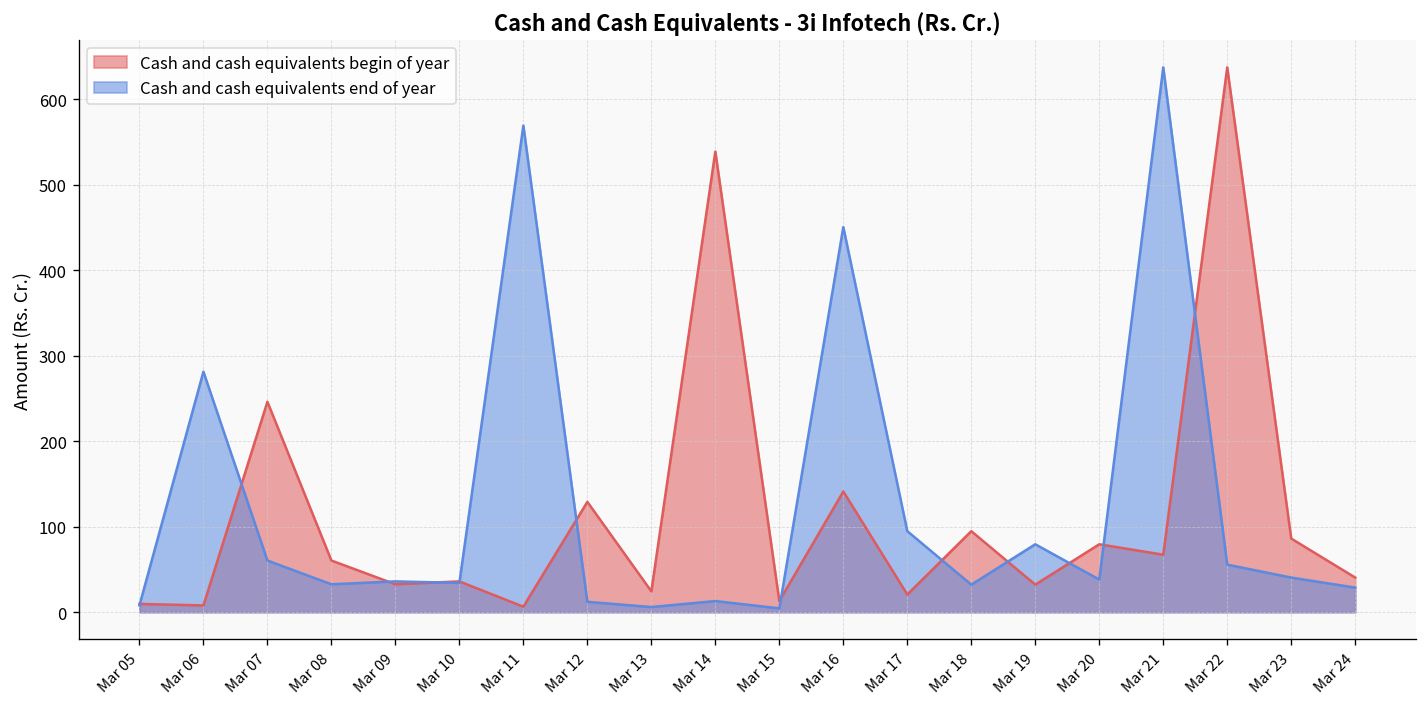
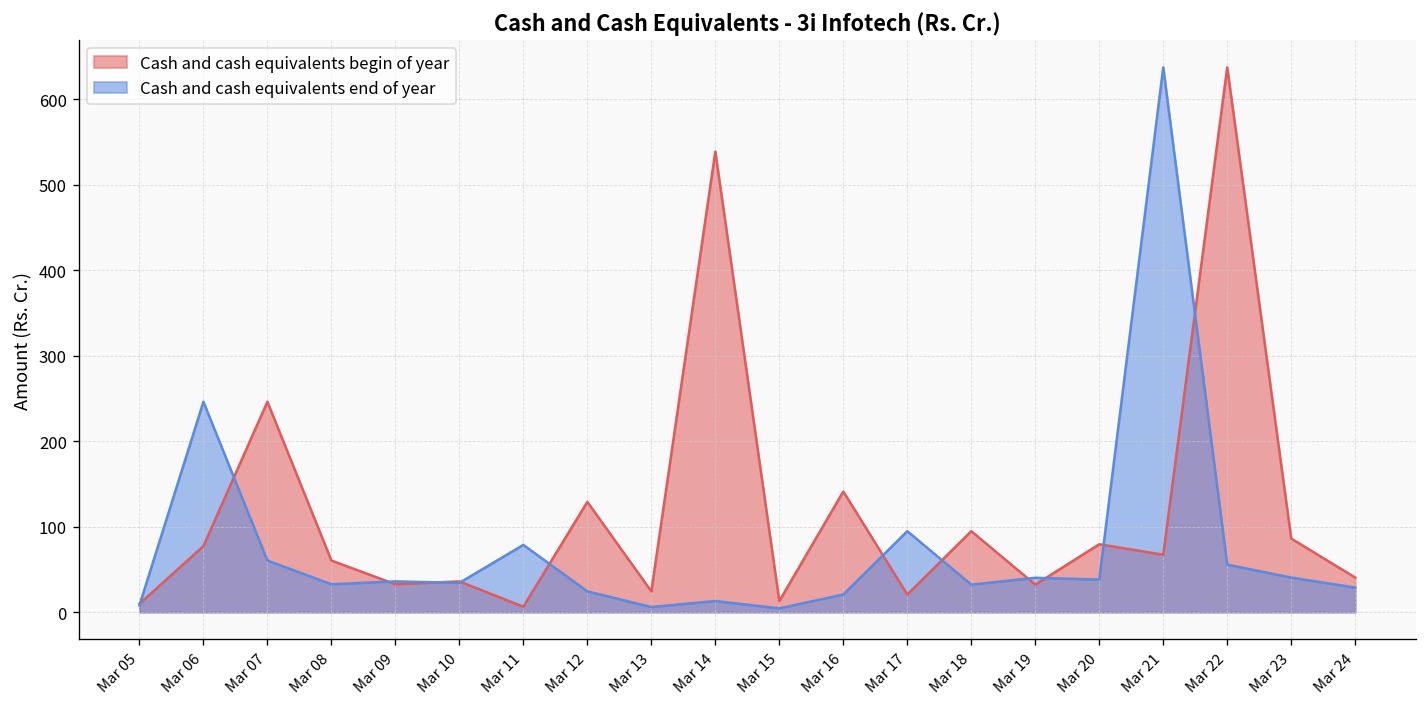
Cash and cash equivalents begin of year, Mar 06: 10 -> 80
Cash and cash equivalents end of year, Mar 06: 280 -> 250
Cash and cash equivalents end of year, Mar 11: 570 -> 80
Cash and cash equivalents end of year, Mar 12: 10 -> 20
Cash and cash equivalents end of year, Mar 16: 450 -> 20
Cash and cash equivalents end of year, Mar 19: 80 -> 40
